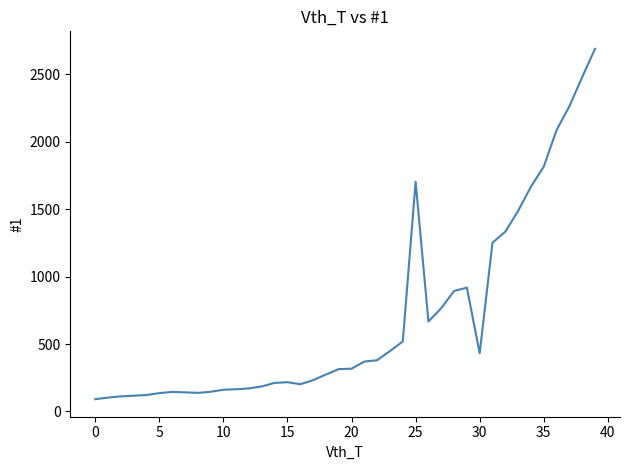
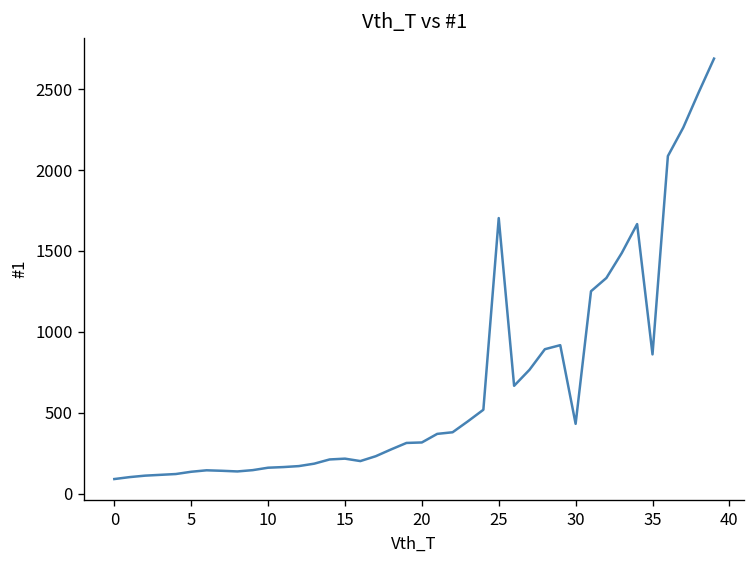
35: 1820 -> 860
